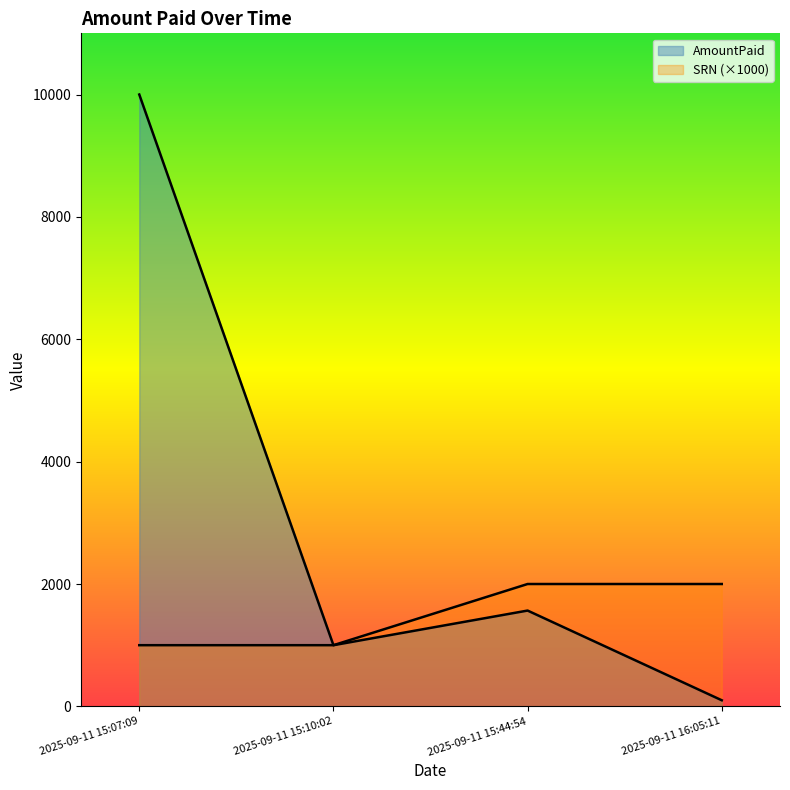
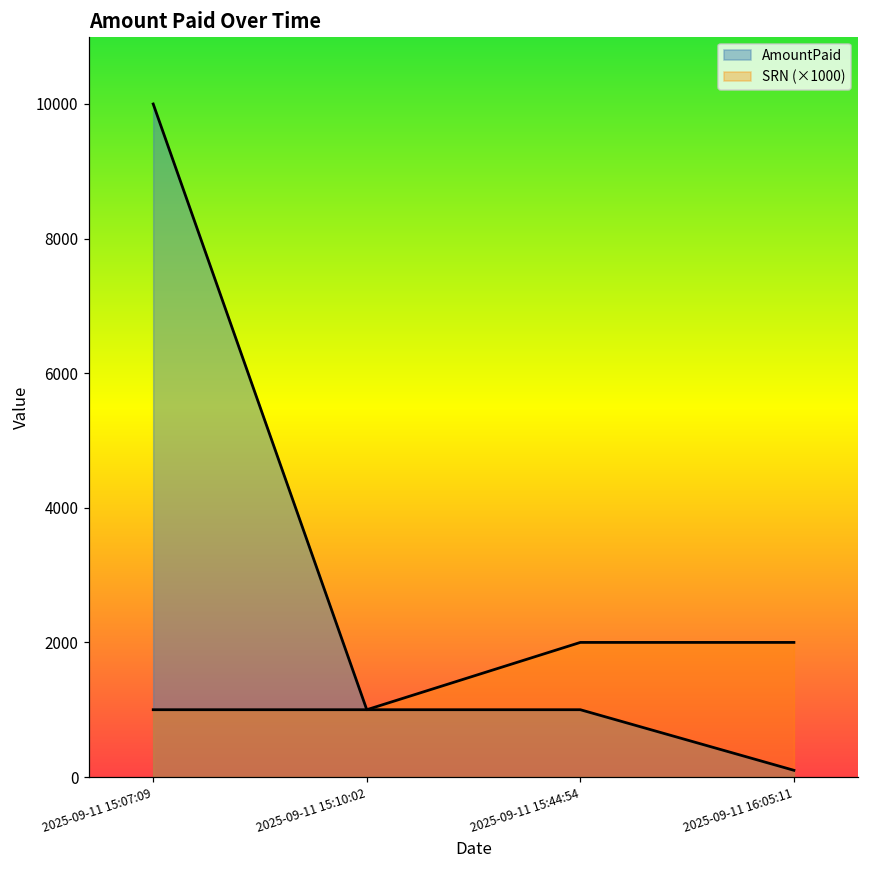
AmountPaid, 2025-09-11 15:44:54: 1600 -> 1000
